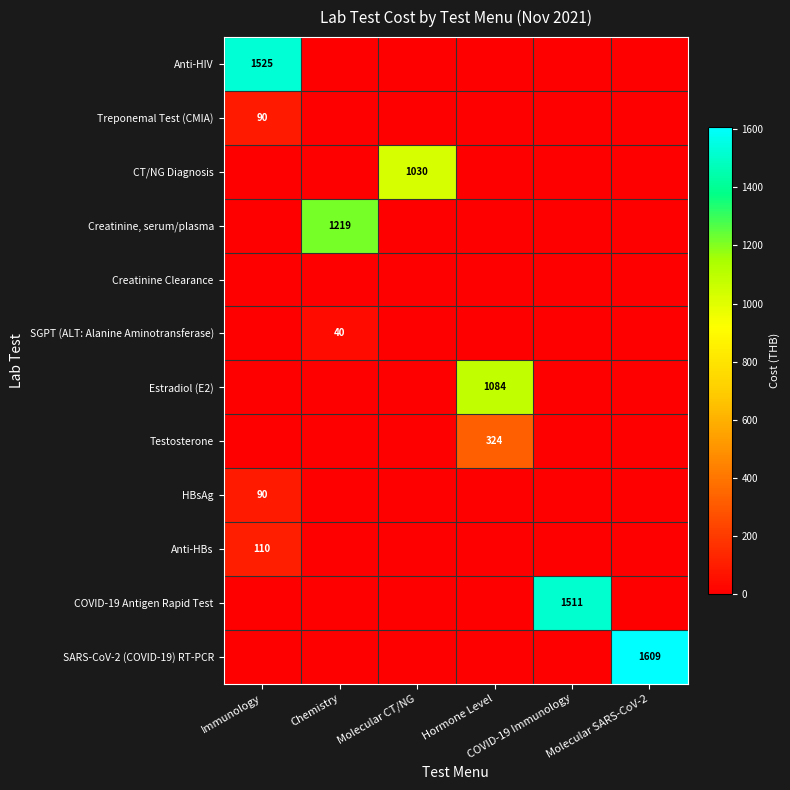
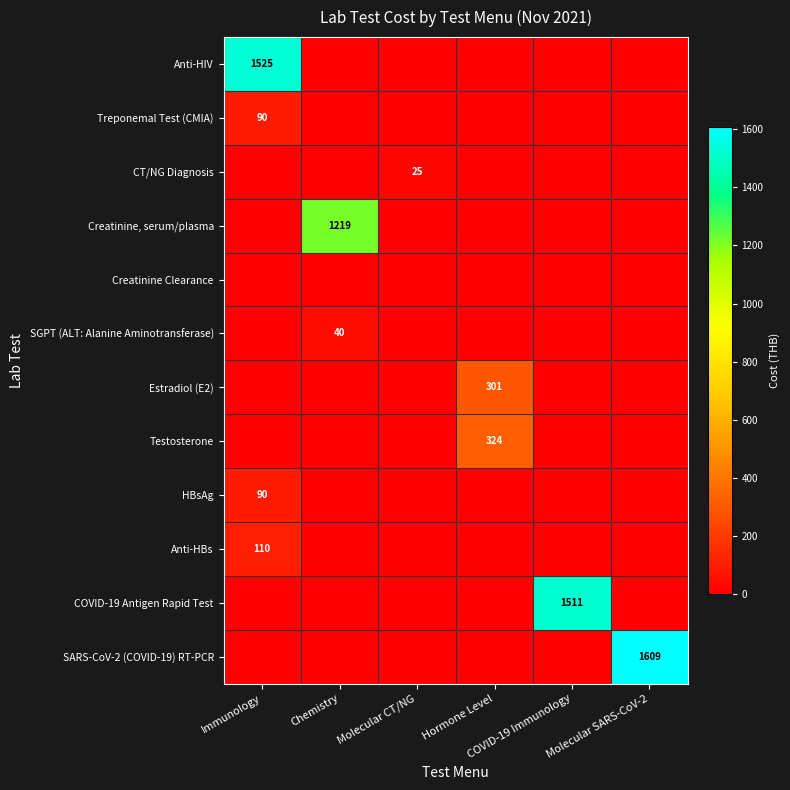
CT/NG Diagnosis, Molecular CT/NG: 1030 -> 25
Estradiol (E2), Hormone Level: 1084 -> 301
